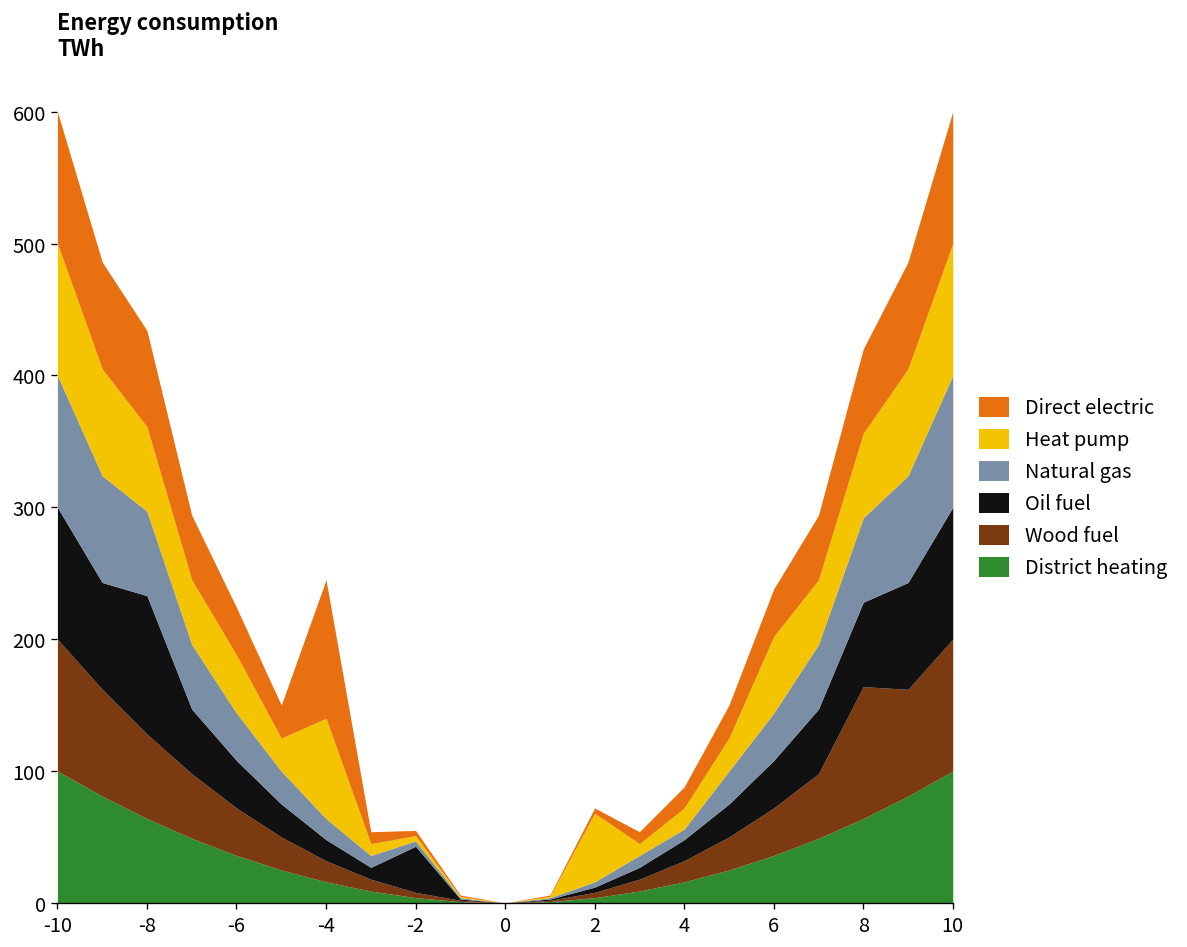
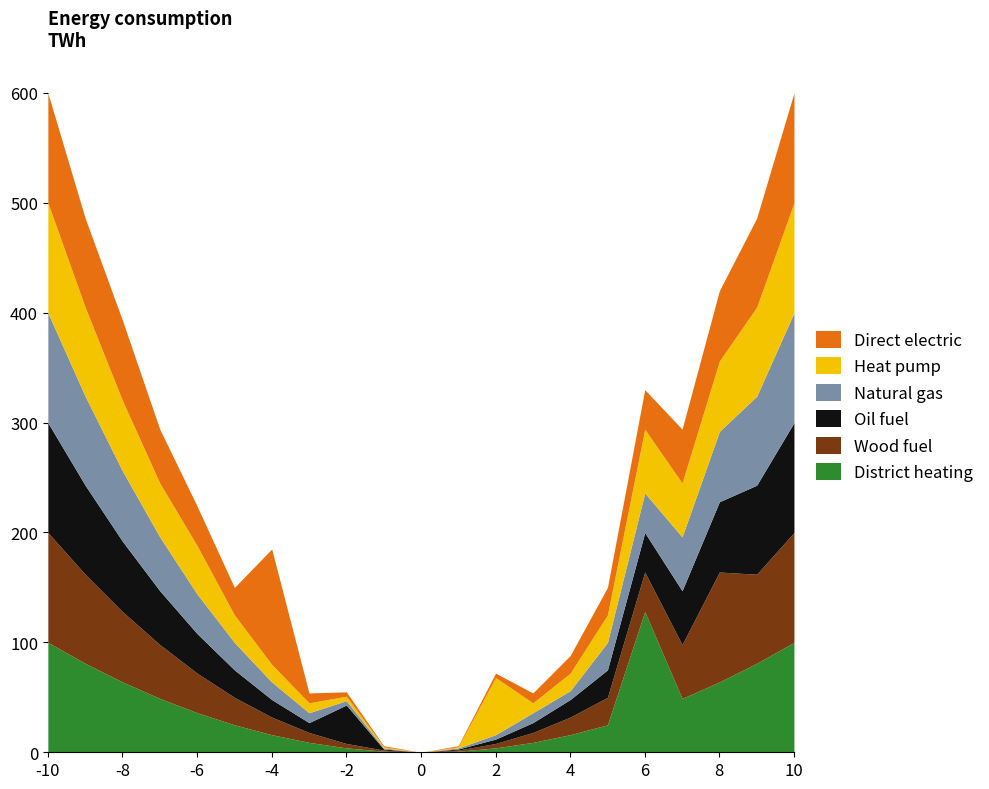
Oil fuel, -8: 105 -> 64
Heat pump, -4: 76 -> 16
District heating, 6: 36 -> 128
